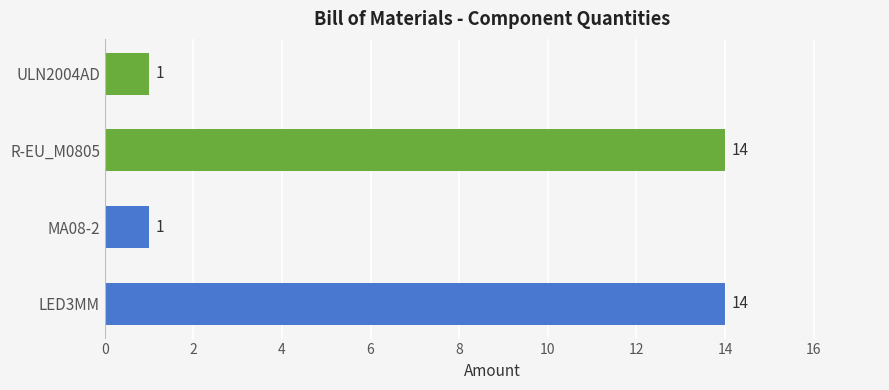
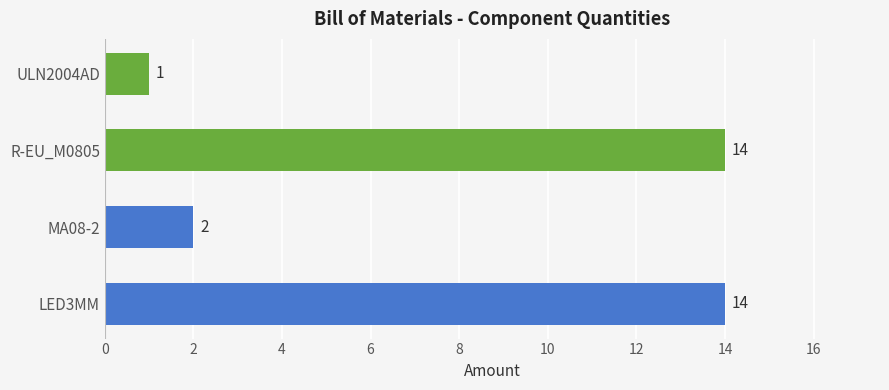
MA08-2: 1 -> 2
